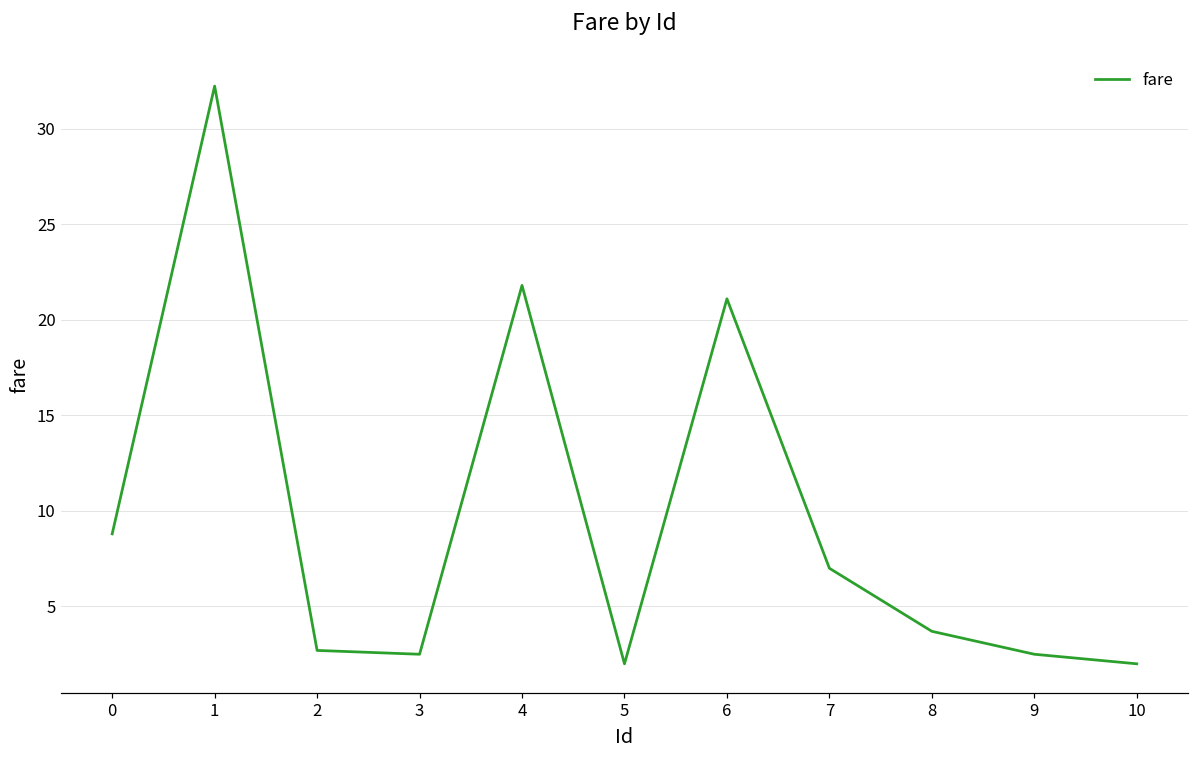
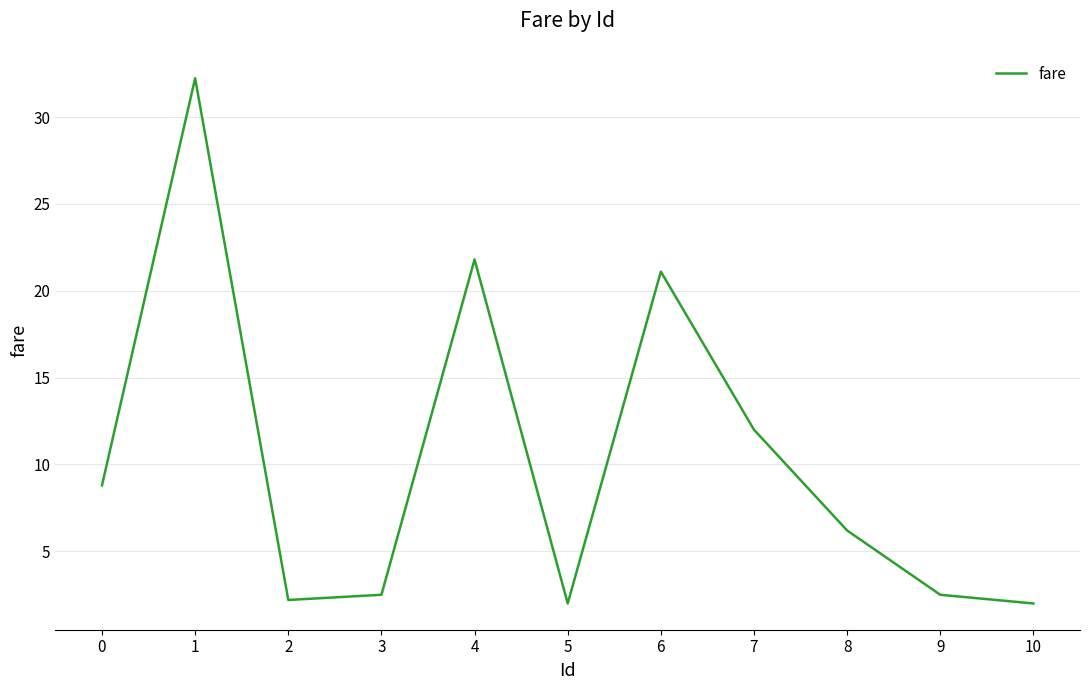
2: 2.7 -> 2.2
7: 7 -> 12
8: 3.7 -> 6.2
